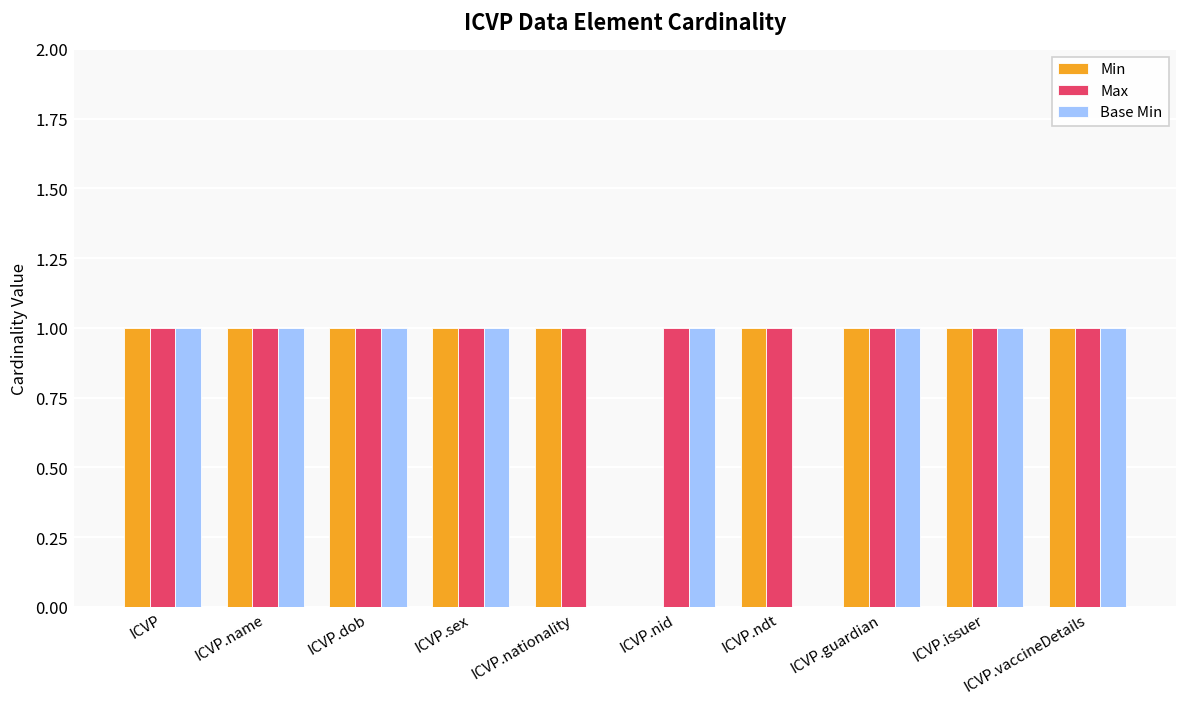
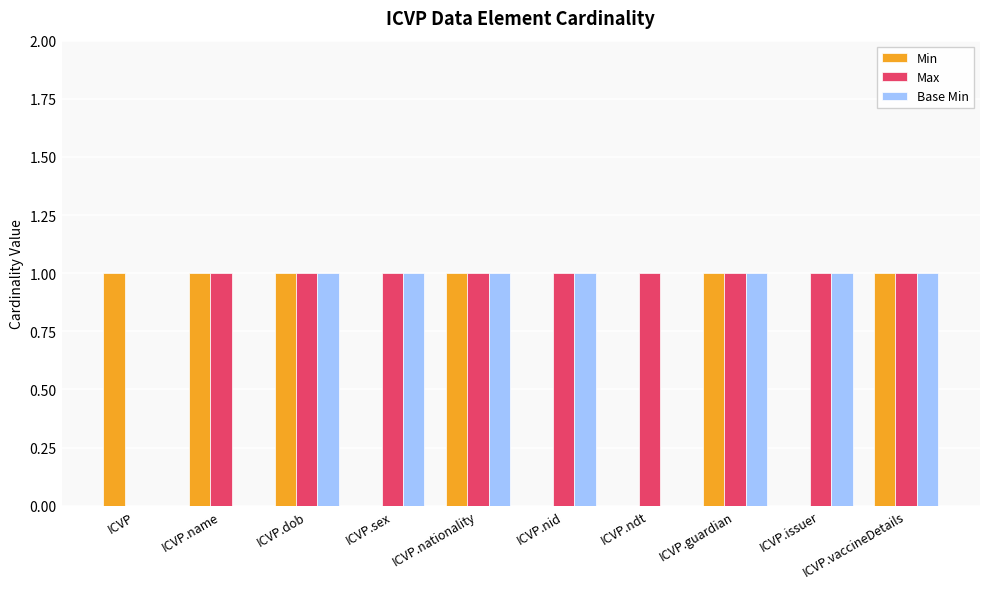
Max, ICVP: 1 -> 0
Base Min, ICVP: 1 -> 0
Base Min, ICVP.name: 1 -> 0
Min, ICVP.sex: 1 -> 0
Base Min, ICVP.nationality: 0 -> 1
Min, ICVP.ndt: 1 -> 0
Min, ICVP.issuer: 1 -> 0
